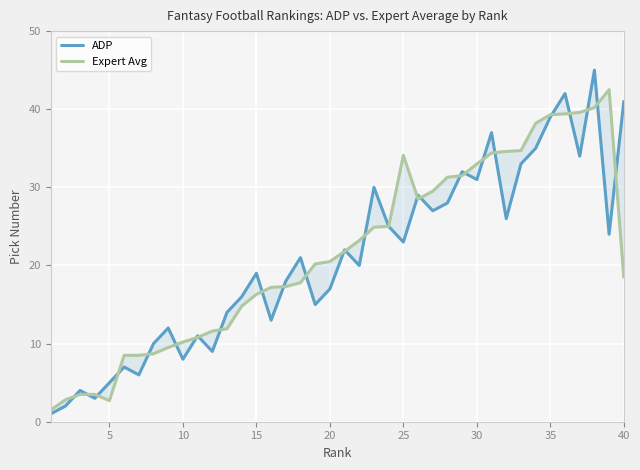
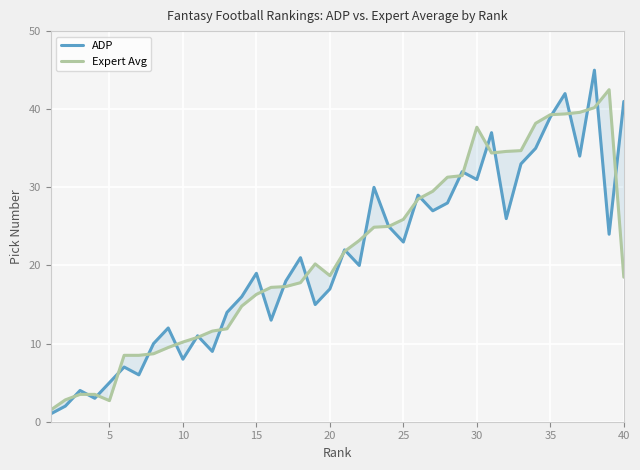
Expert Avg, 20: 21 -> 19
Expert Avg, 25: 34 -> 26
Expert Avg, 30: 33 -> 38
